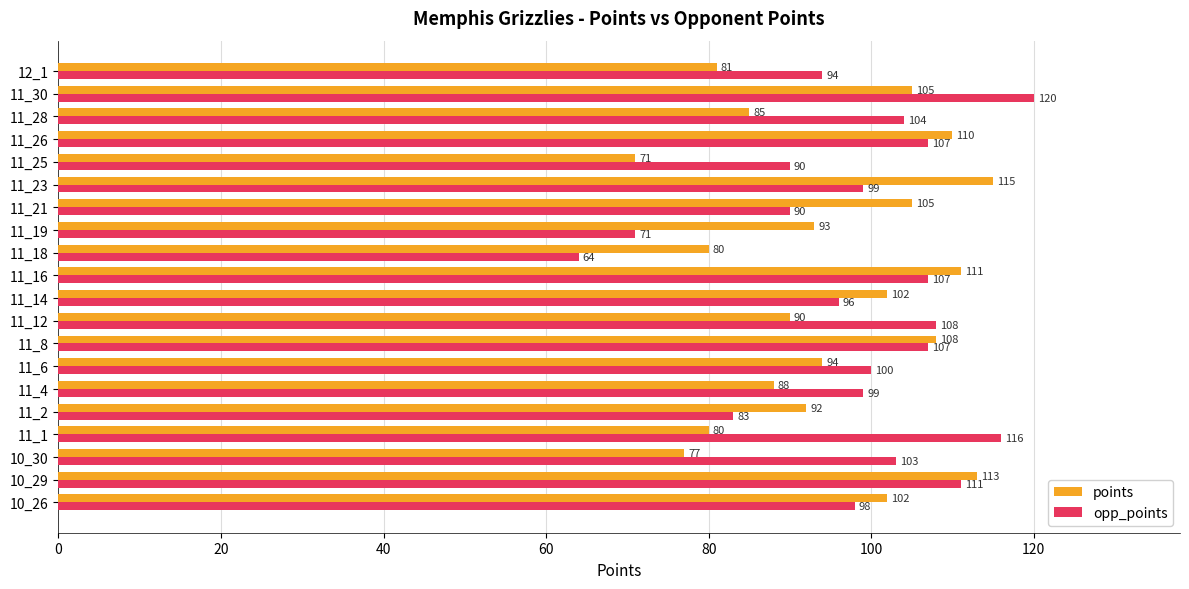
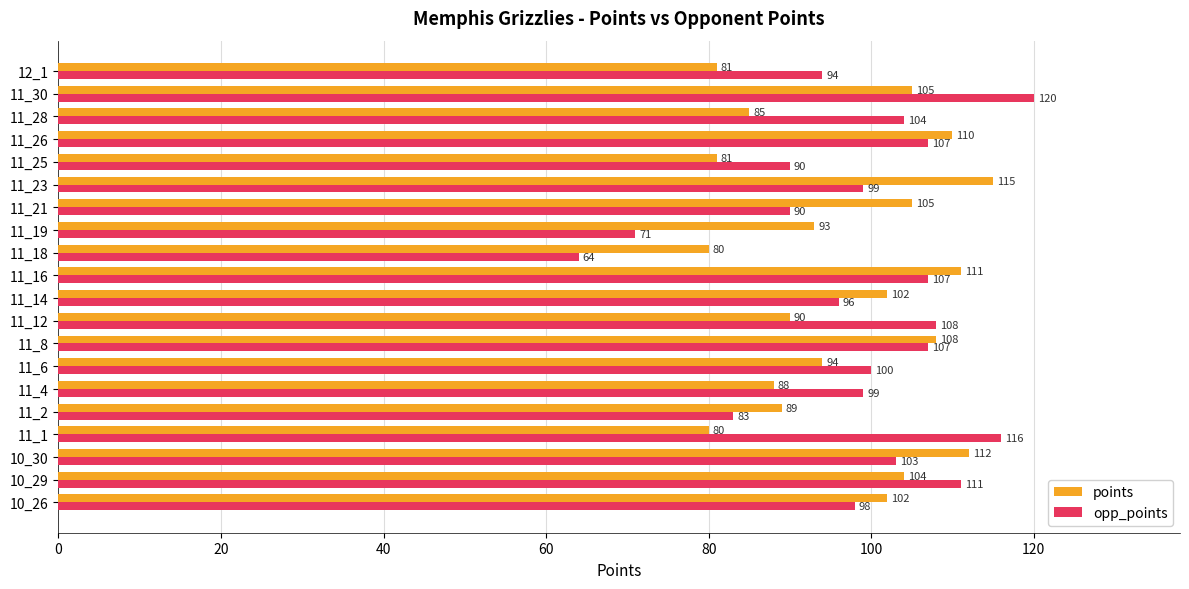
points, 11_25: 71 -> 81
points, 11_2: 92 -> 89
points, 10_30: 77 -> 112
points, 10_29: 113 -> 104
